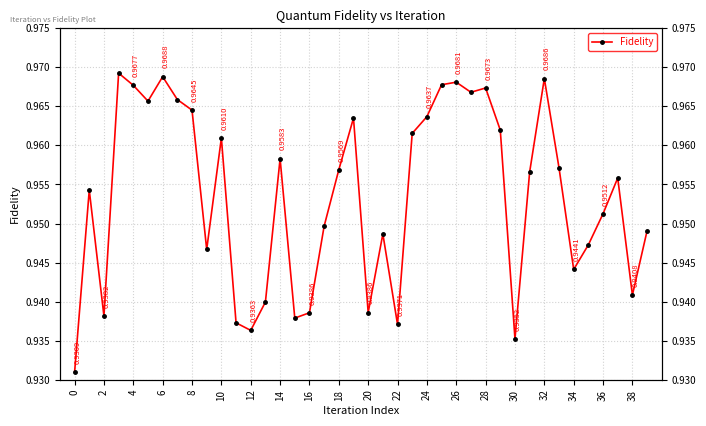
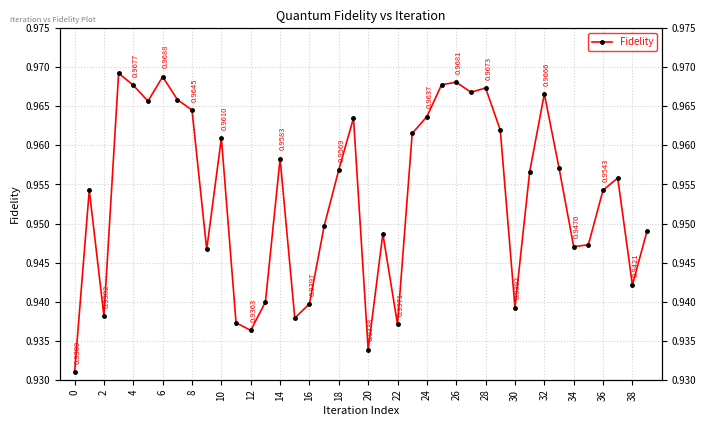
16: 0.9386 -> 0.9397
20: 0.9386 -> 0.9338
30: 0.9352 -> 0.9392
32: 0.9686 -> 0.9666
34: 0.9441 -> 0.9470
36: 0.9512 -> 0.9543
38: 0.9408 -> 0.9421
